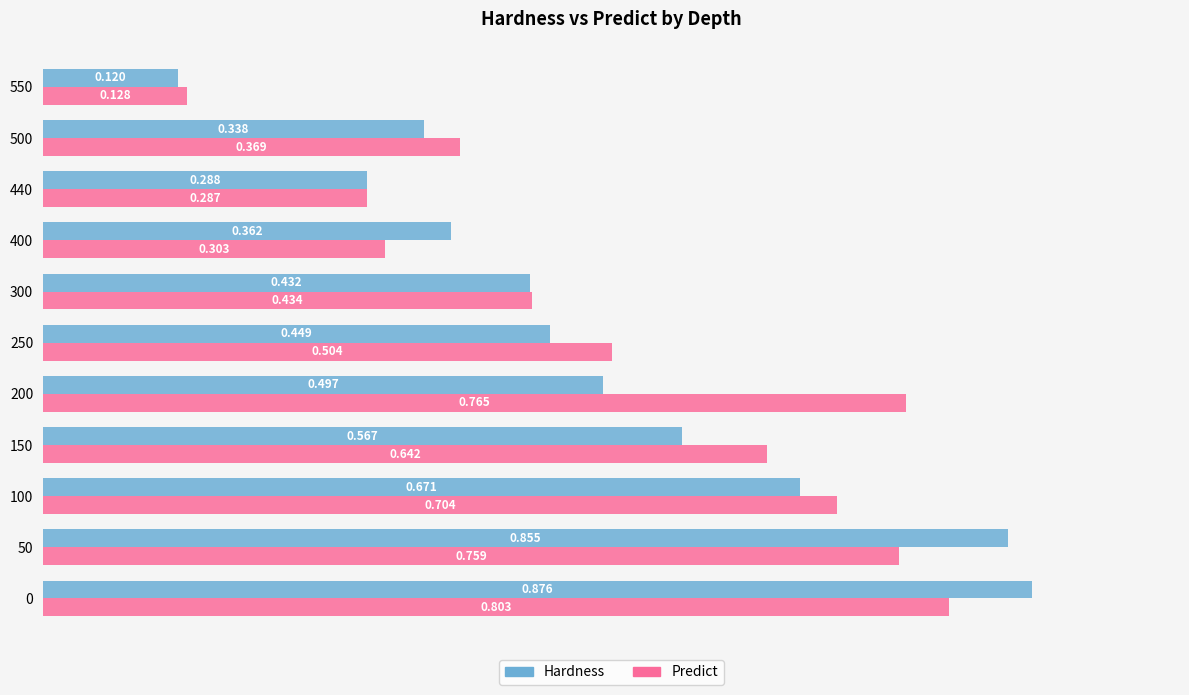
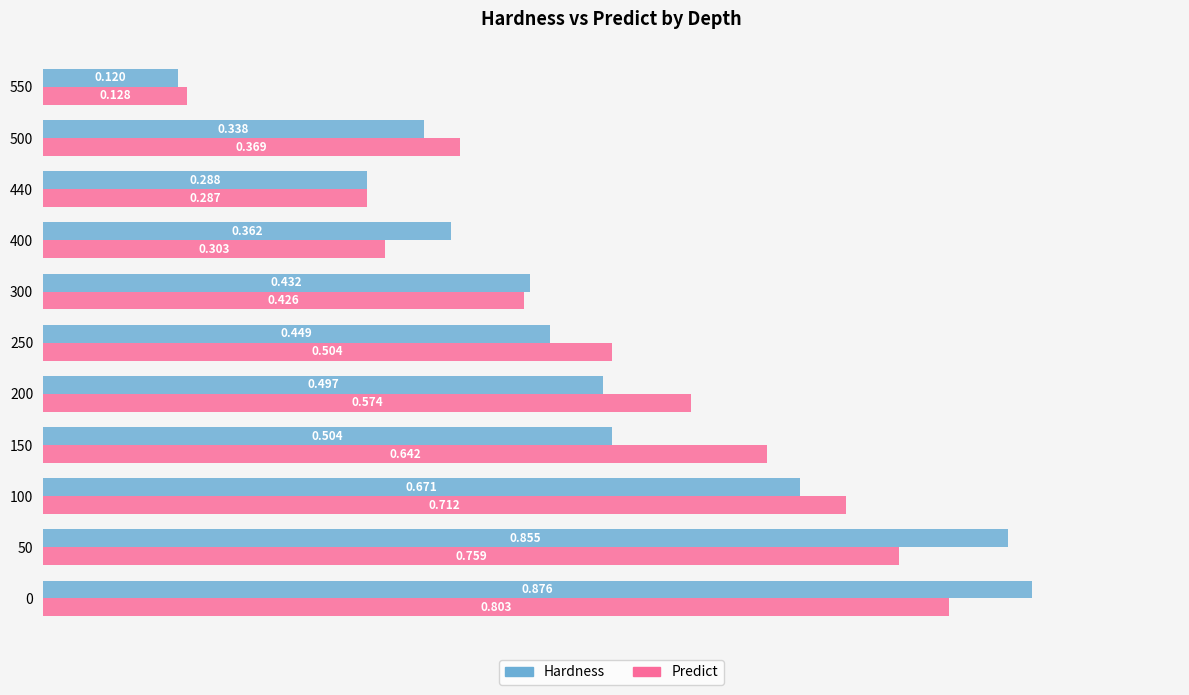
Predict, 300: 0.434 -> 0.426
Predict, 200: 0.765 -> 0.574
Hardness, 150: 0.567 -> 0.504
Predict, 100: 0.704 -> 0.712
